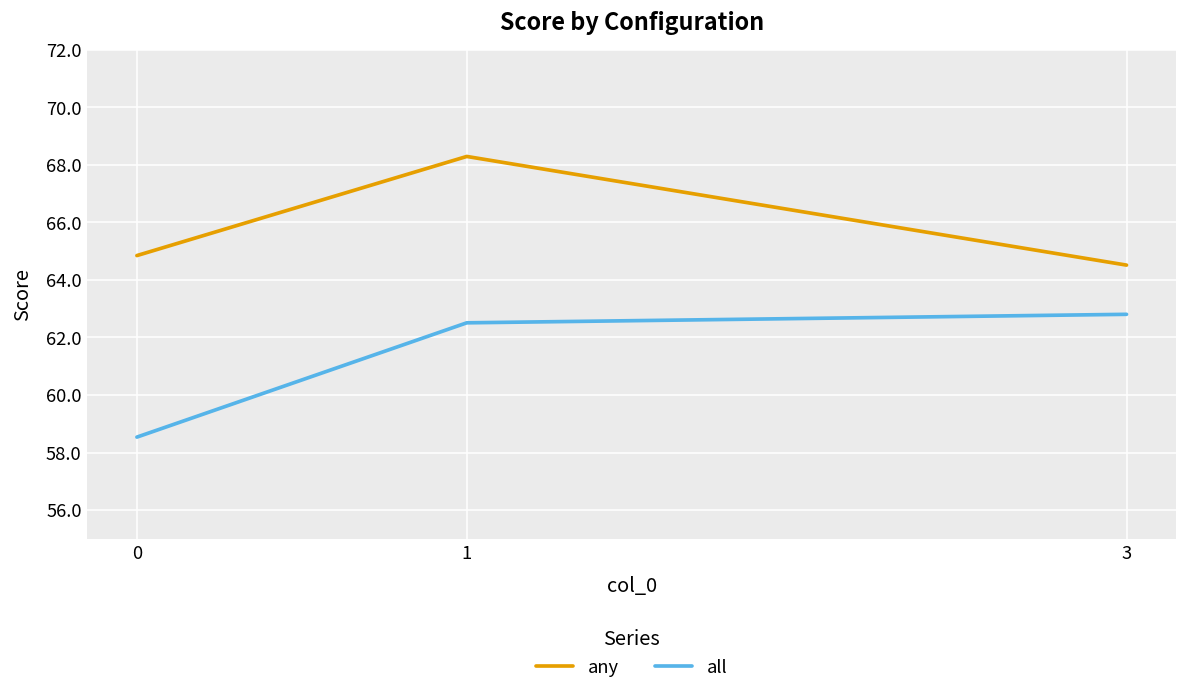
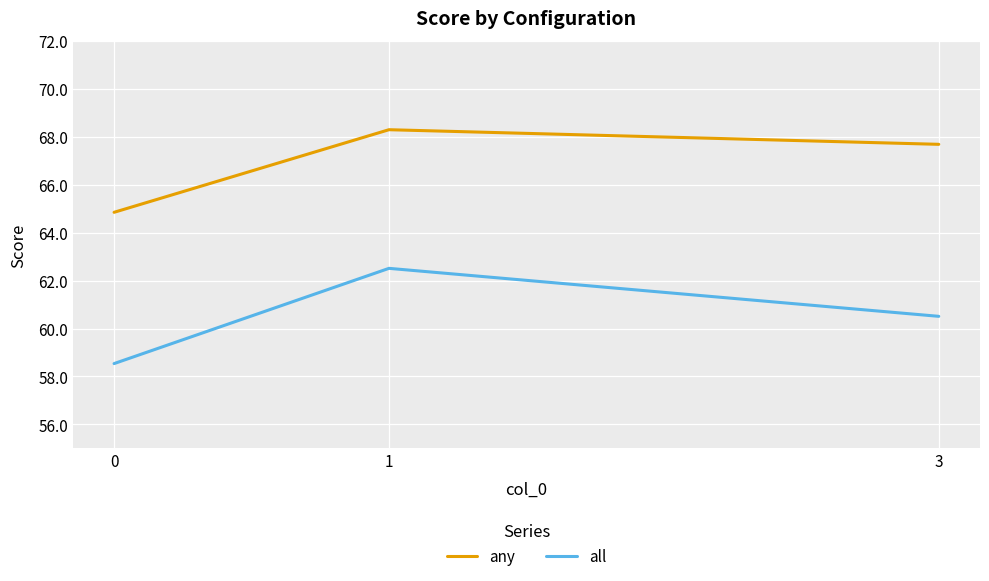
any, 3: 64.5 -> 67.7
all, 3: 62.8 -> 60.5
